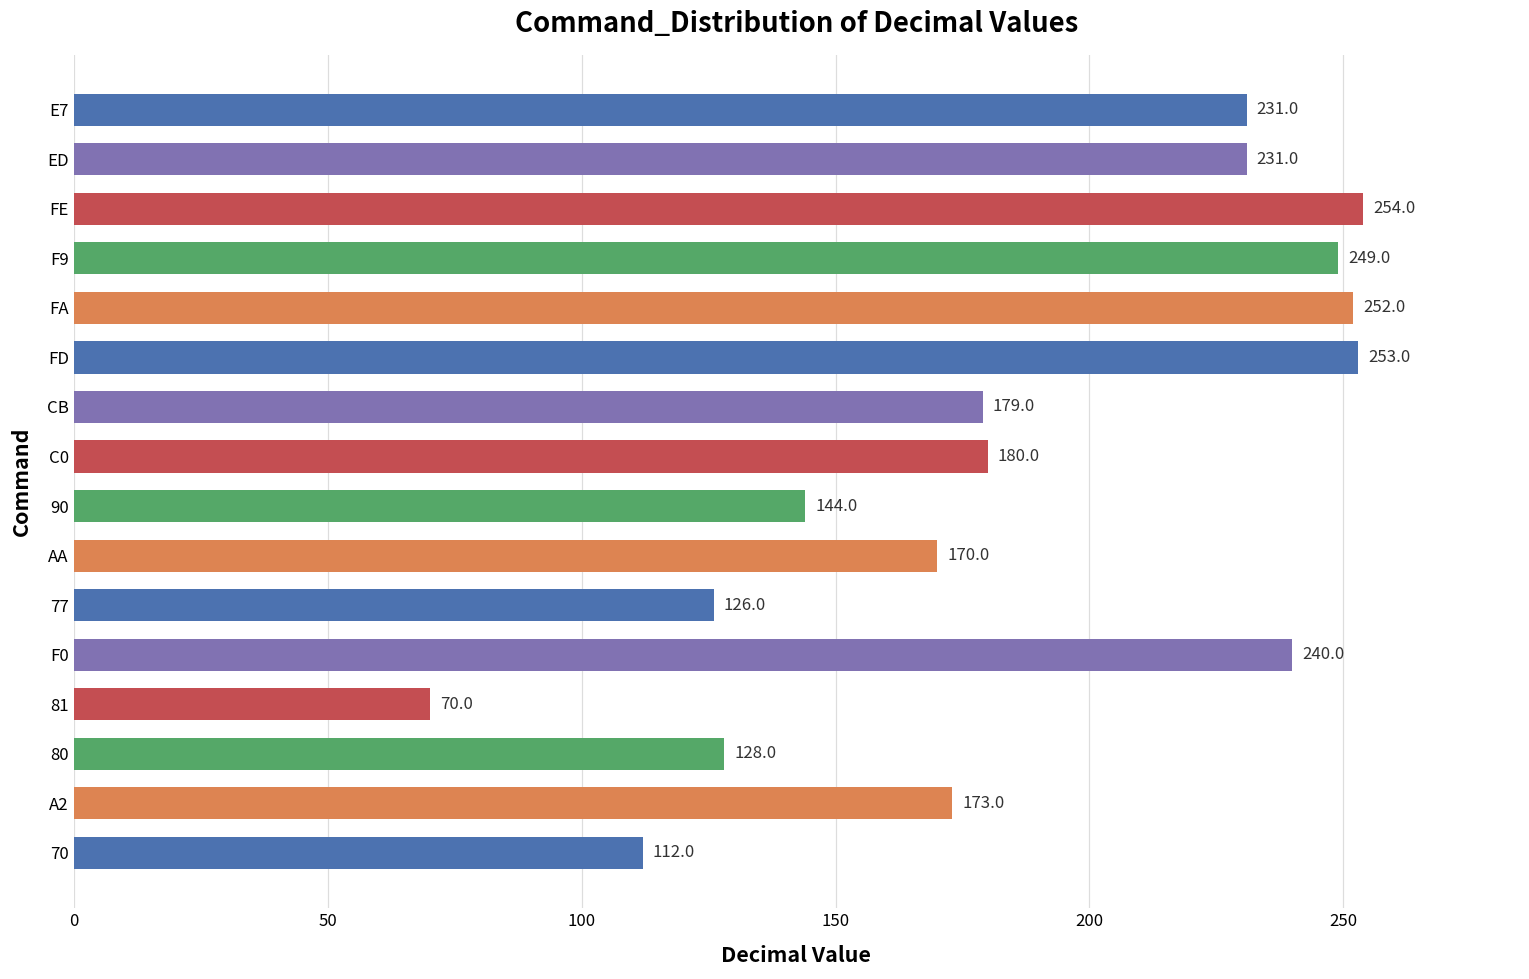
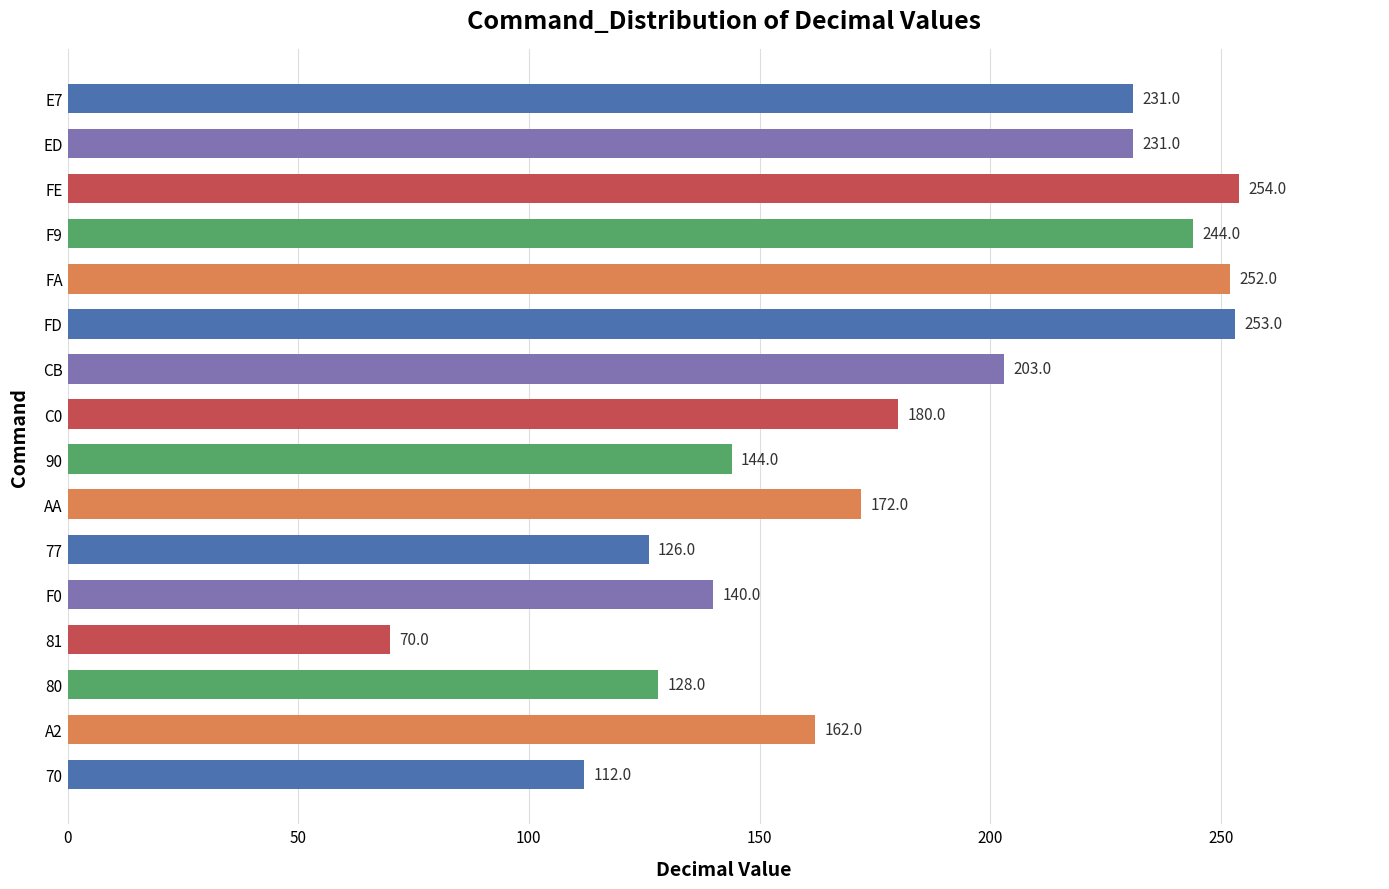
F9: 249.0 -> 244.0
CB: 179.0 -> 203.0
AA: 170.0 -> 172.0
F0: 240.0 -> 140.0
A2: 173.0 -> 162.0
